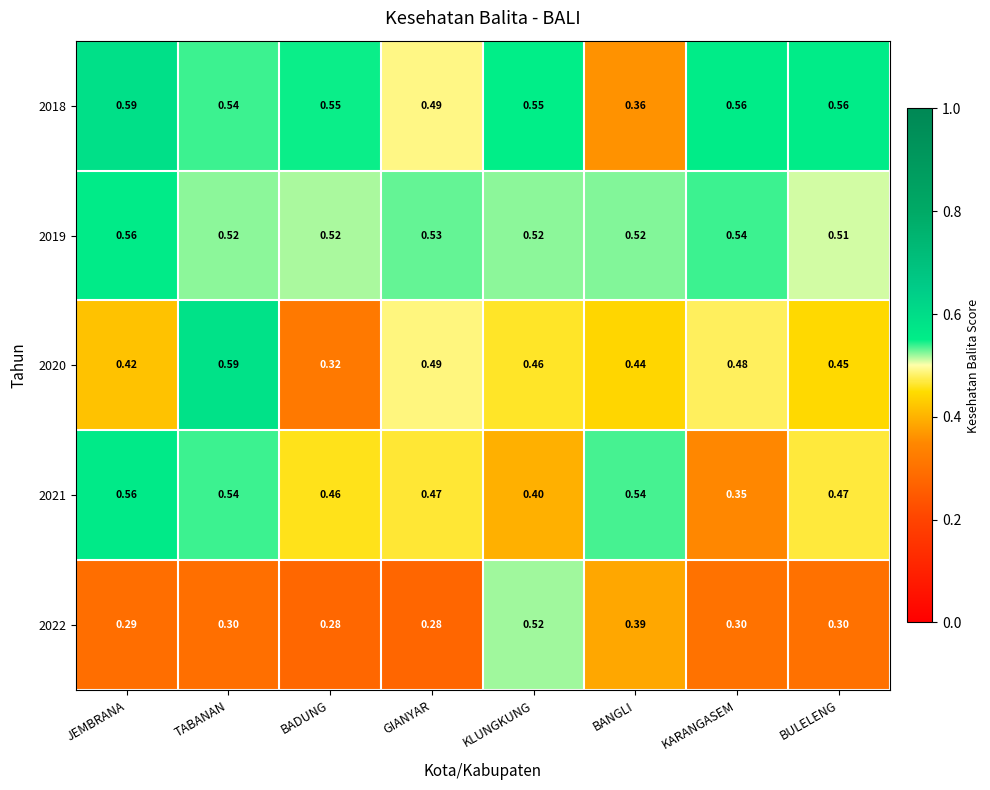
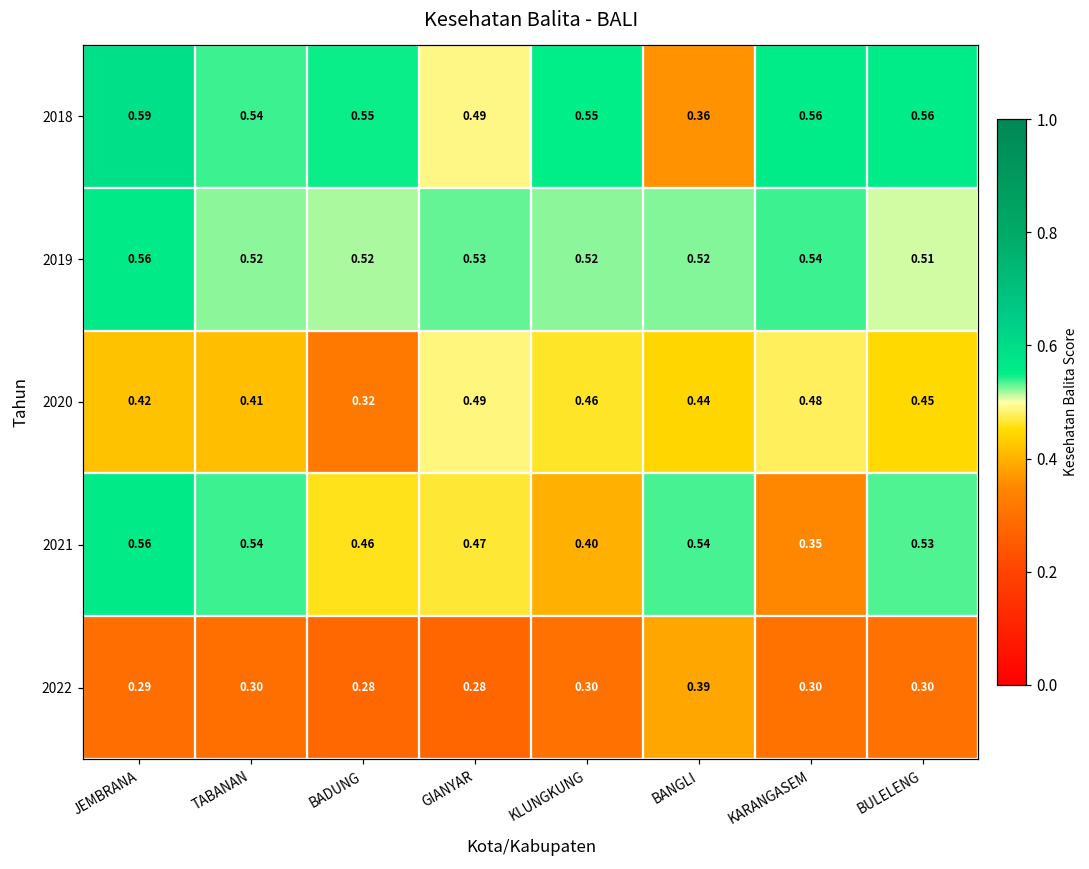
2020, TABANAN: 0.59 -> 0.41
2021, BULELENG: 0.47 -> 0.53
2022, KLUNGKUNG: 0.52 -> 0.30
